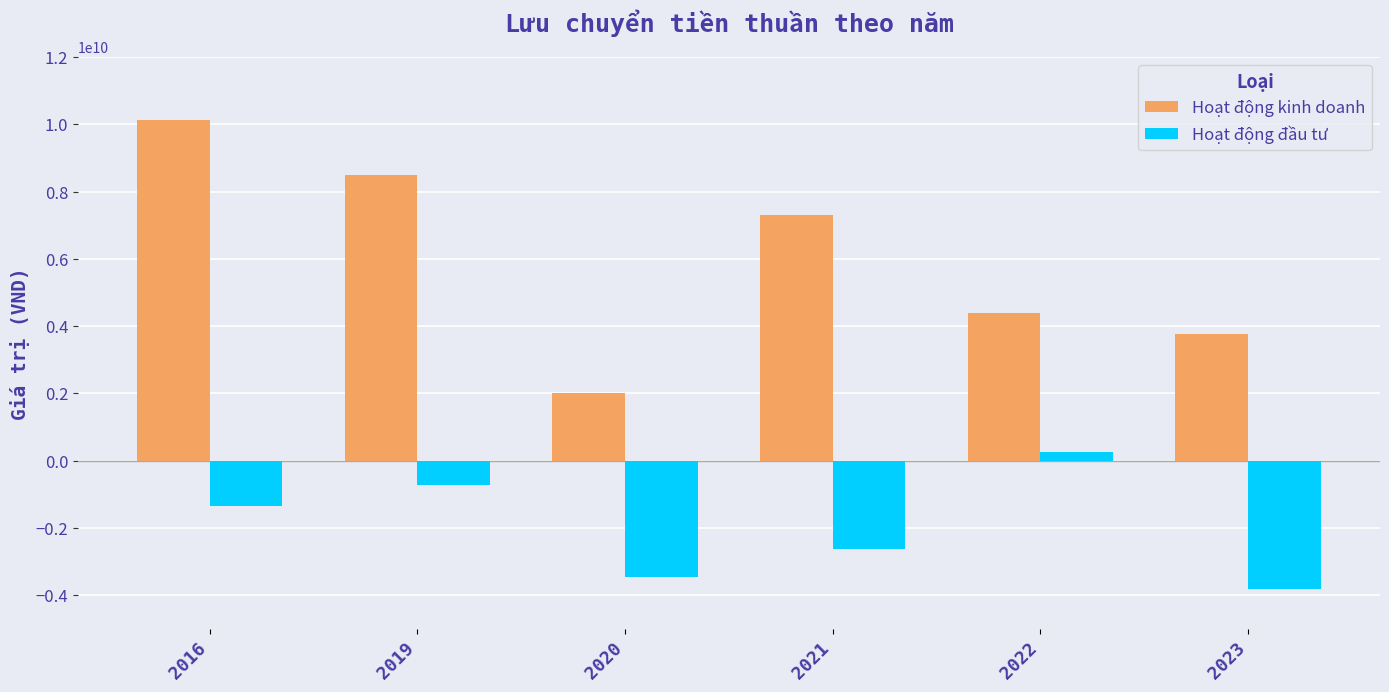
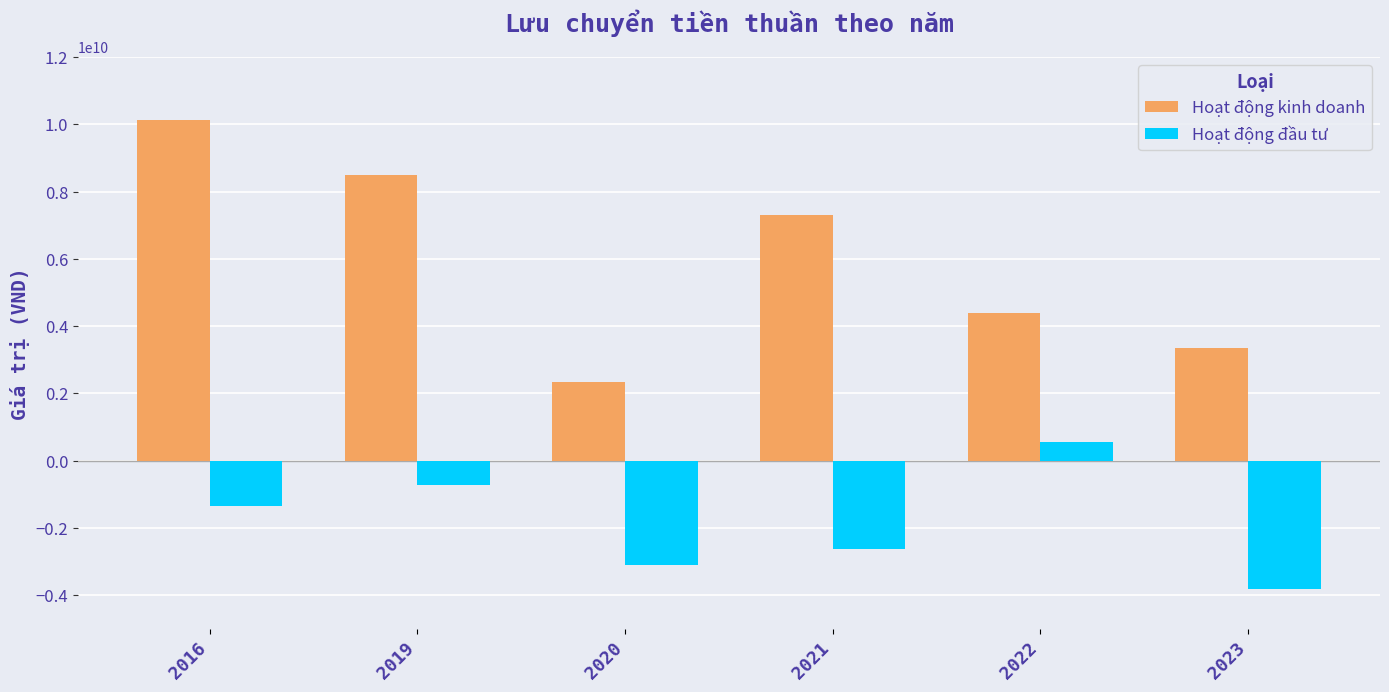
Hoạt động kinh doanh, 2020: 2000000000 -> 2300000000
Hoạt động đầu tư, 2020: -3500000000 -> -3100000000
Hoạt động đầu tư, 2022: 300000000 -> 600000000
Hoạt động kinh doanh, 2023: 3800000000 -> 3300000000
